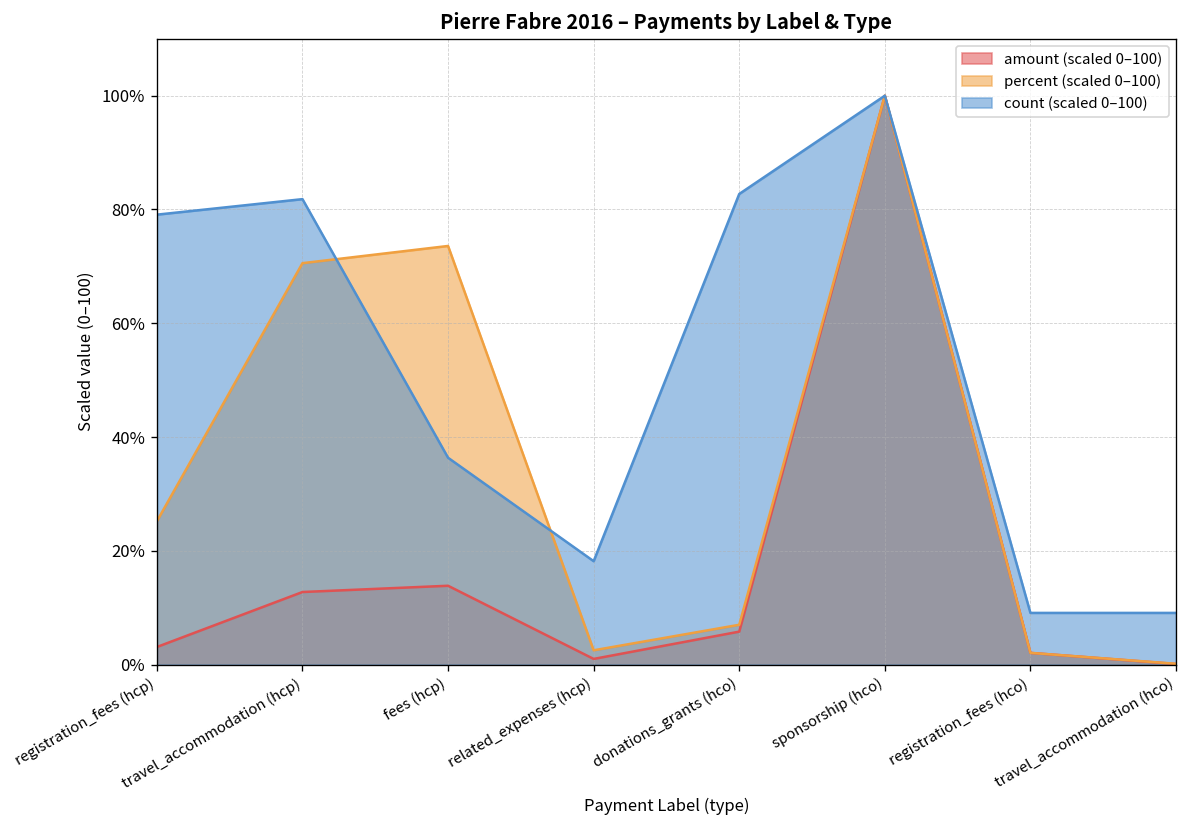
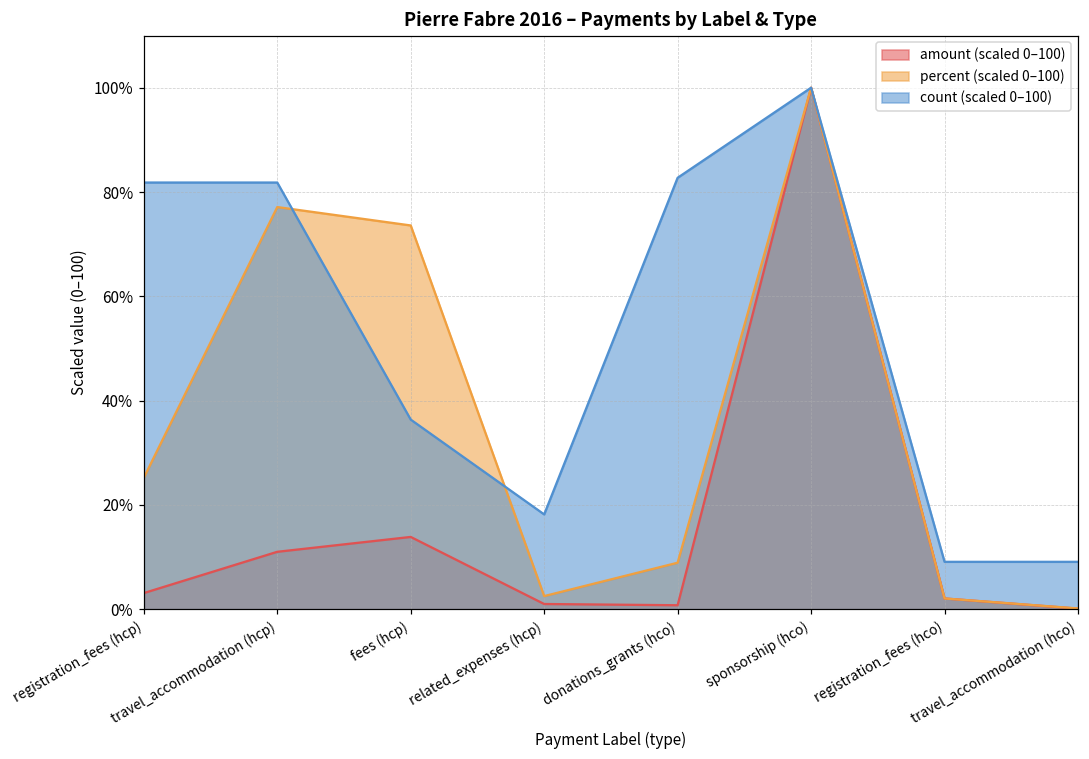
count (scaled 0–100), registration_fees (hcp): 79% -> 82%
amount (scaled 0–100), travel_accommodation (hcp): 13% -> 11%
percent (scaled 0–100), travel_accommodation (hcp): 71% -> 77%
amount (scaled 0–100), donations_grants (hco): 6% -> 1%
percent (scaled 0–100), donations_grants (hco): 7% -> 9%
